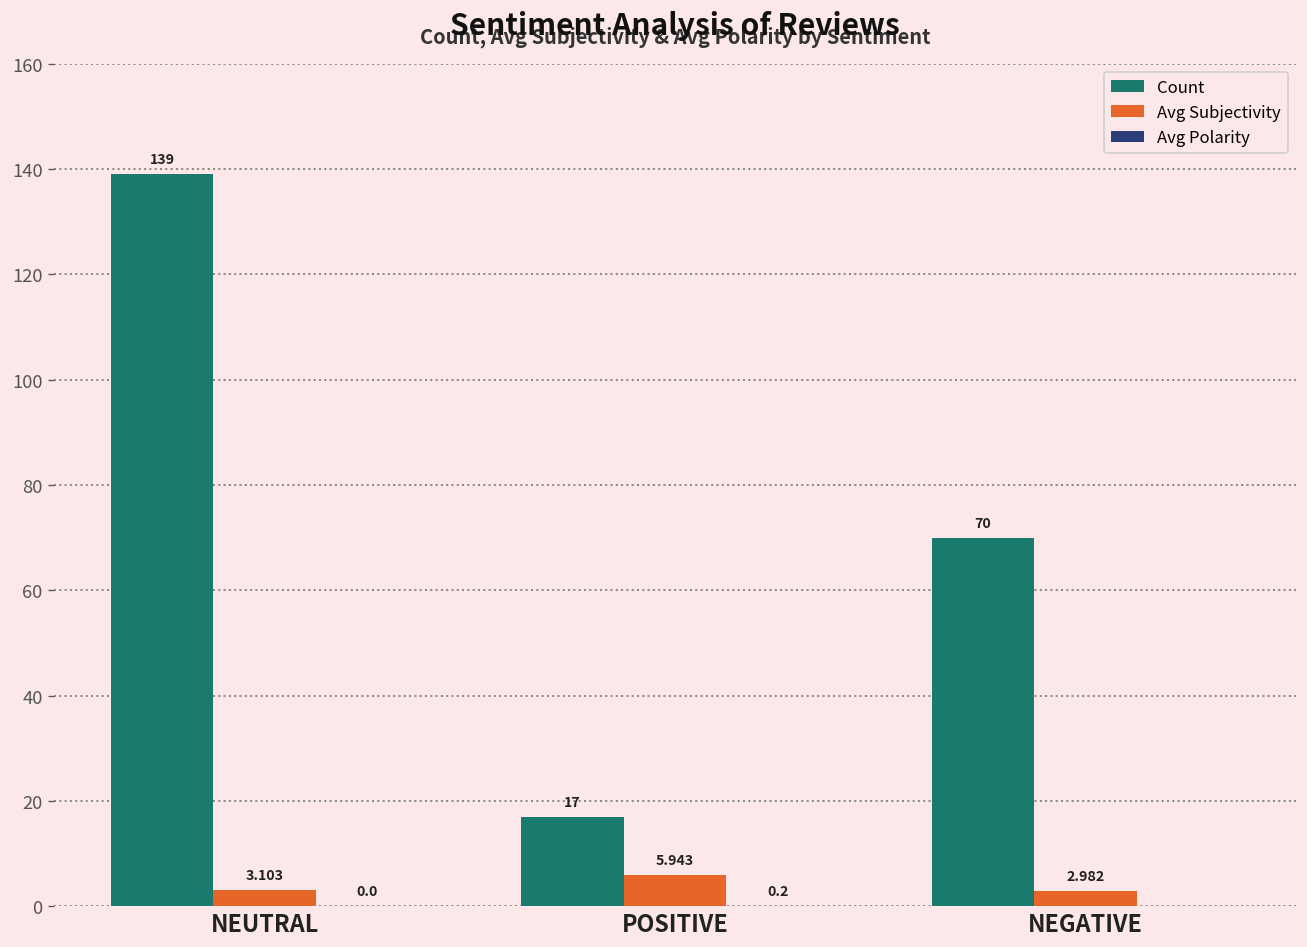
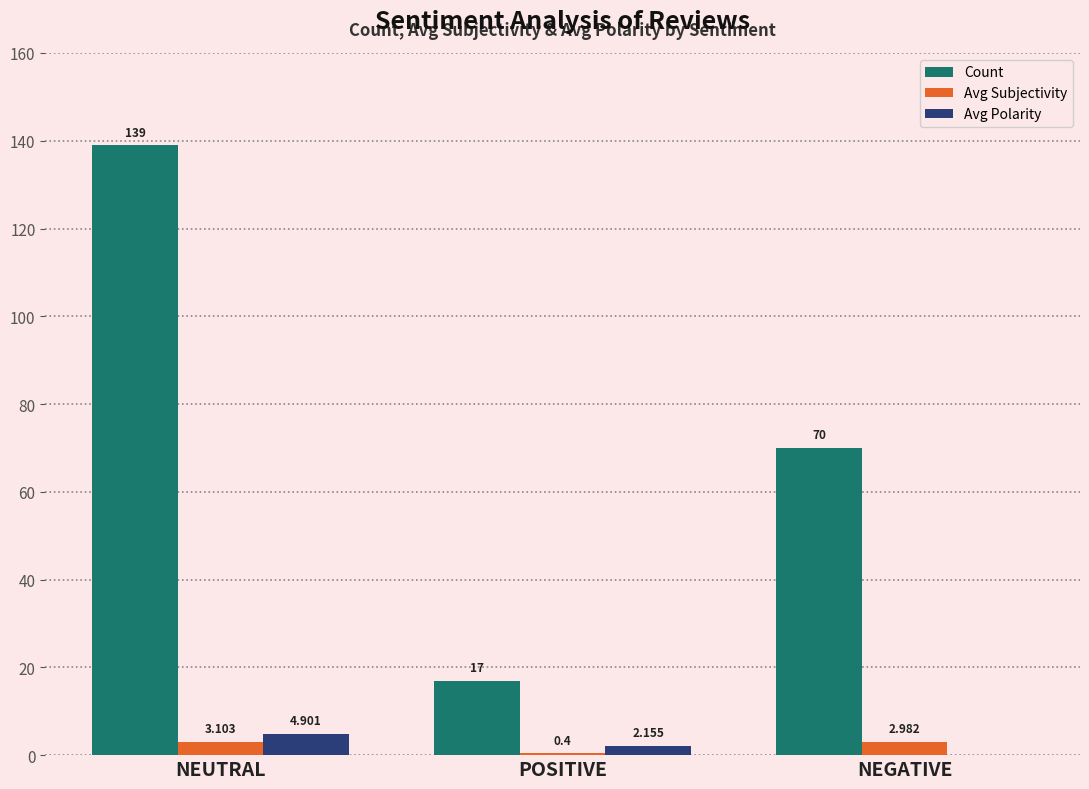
Avg Polarity, NEUTRAL: 0.0 -> 4.901
Avg Subjectivity, POSITIVE: 5.943 -> 0.4
Avg Polarity, POSITIVE: 0.2 -> 2.155
